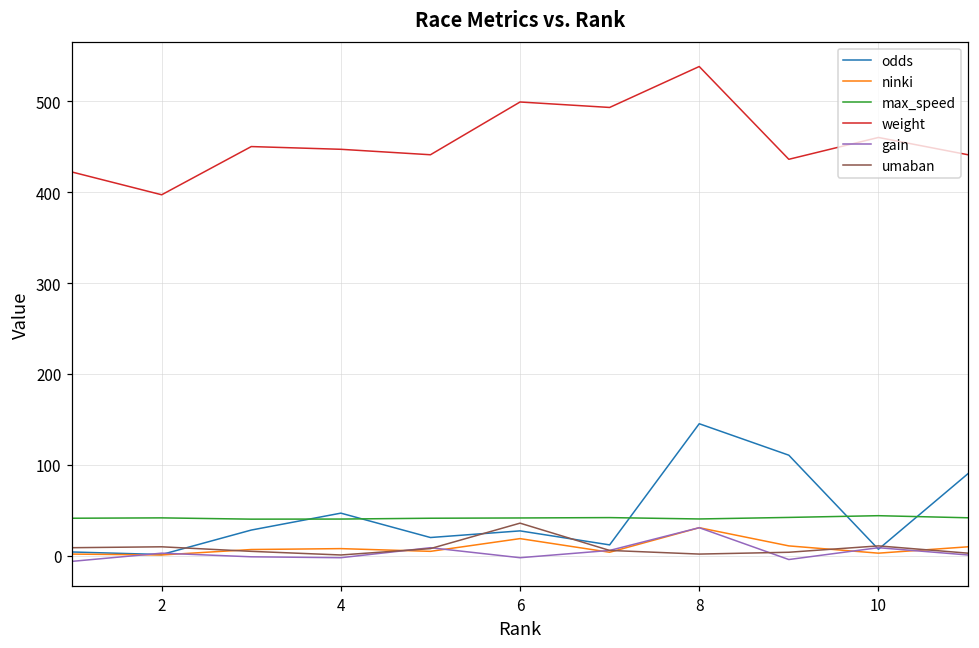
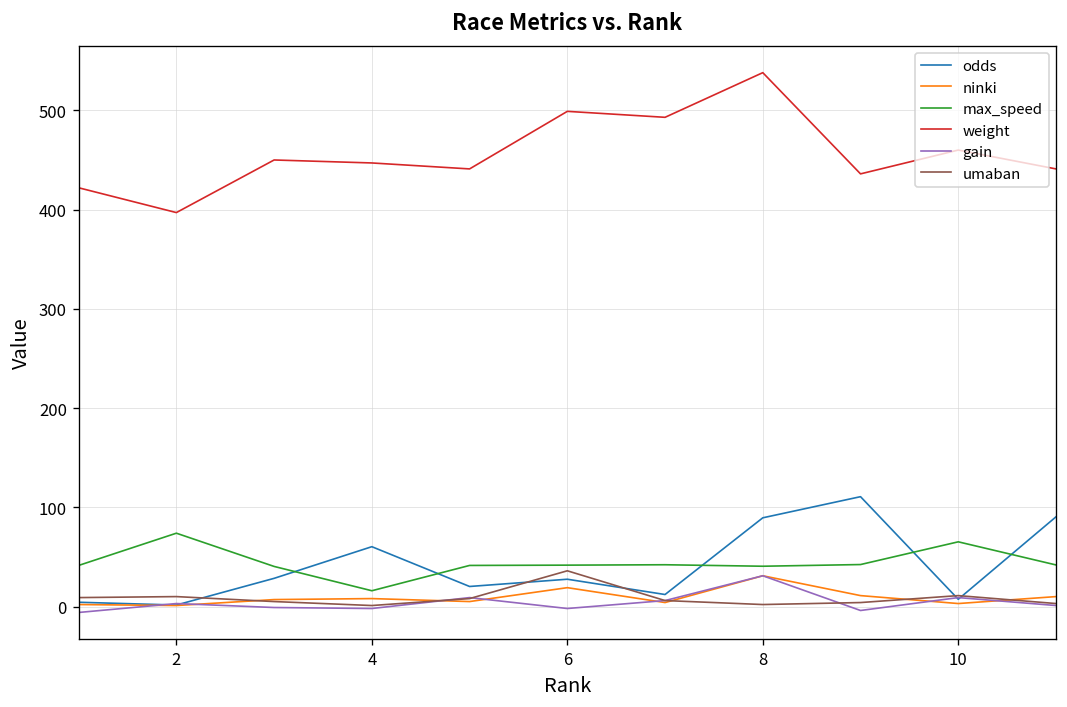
max_speed, 2: 40 -> 70
odds, 4: 50 -> 60
max_speed, 4: 40 -> 20
odds, 8: 150 -> 90
max_speed, 10: 40 -> 70
